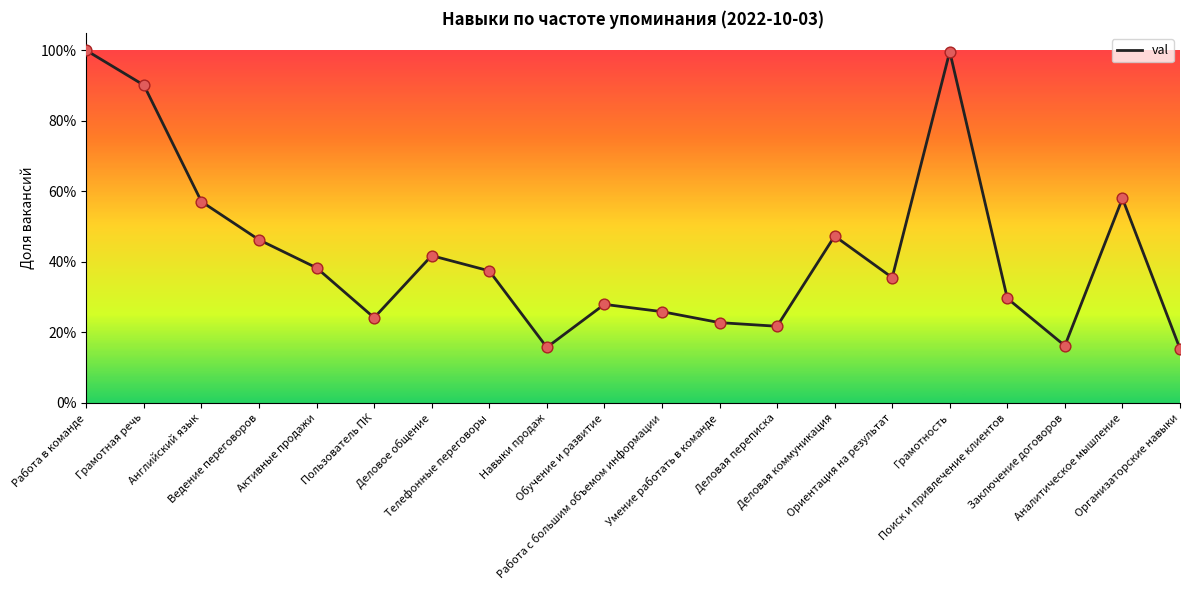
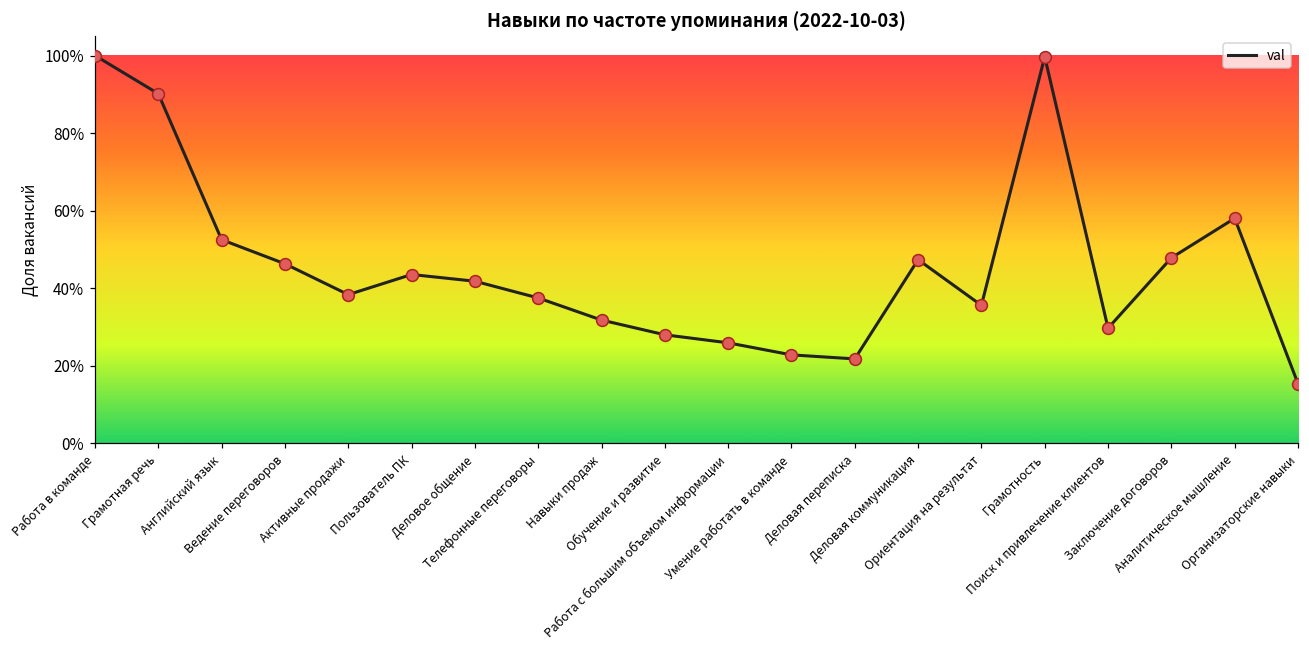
Английский язык: 57% -> 53%
Пользователь ПК: 24% -> 44%
Навыки продаж: 16% -> 32%
Заключение договоров: 16% -> 48%
